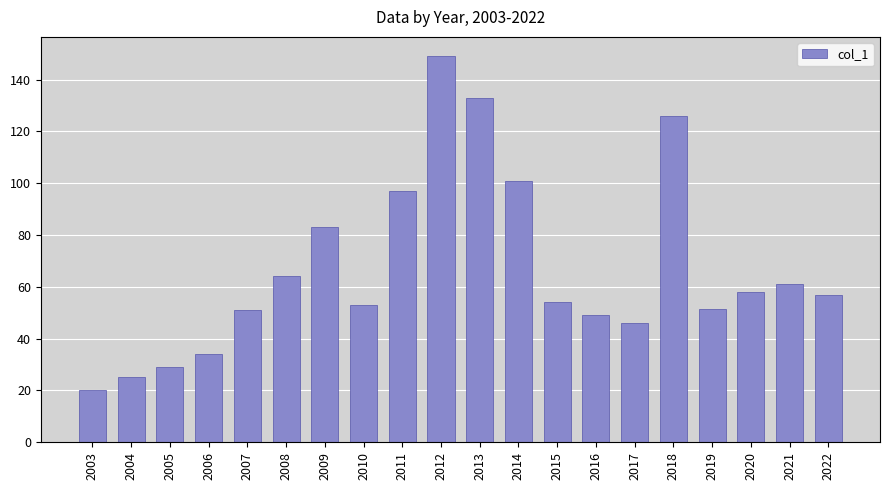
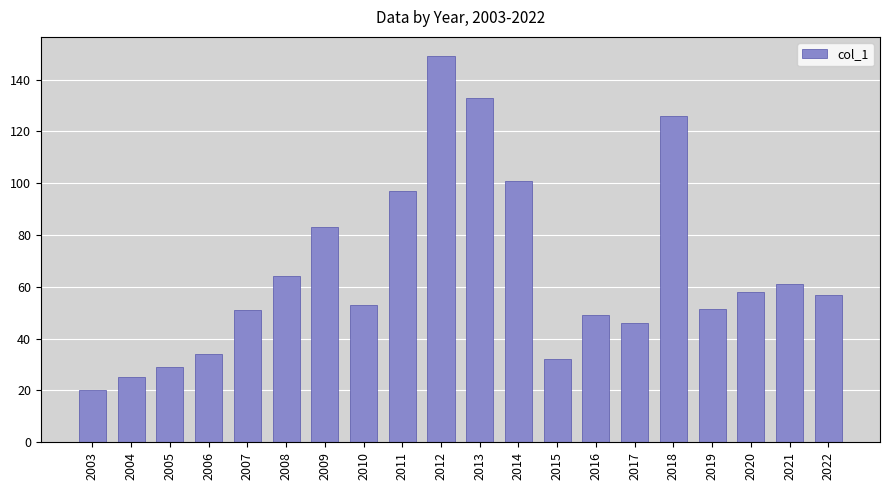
2015: 54 -> 32
